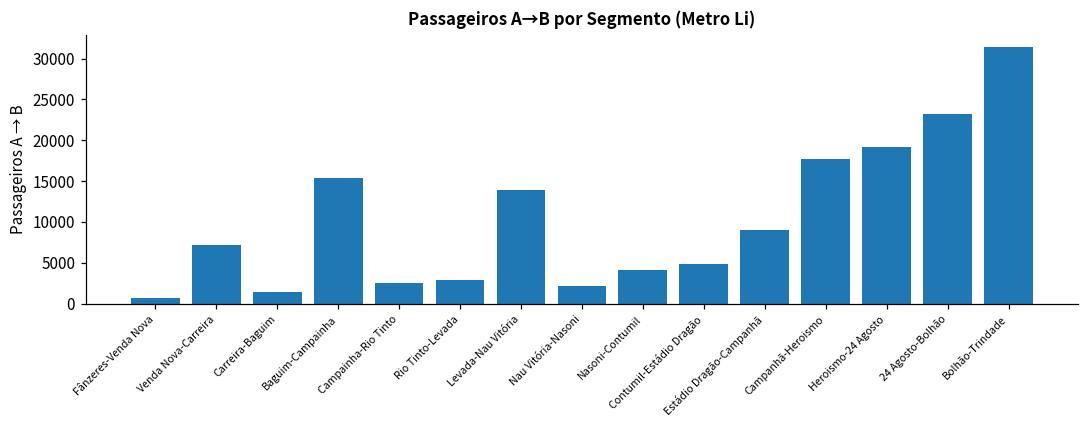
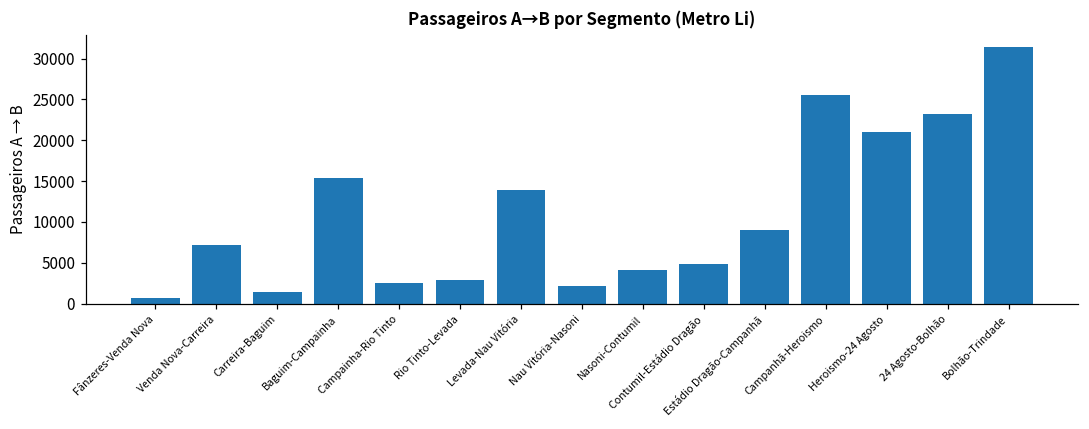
Campanhã-Heroismo: 18000 -> 25000
Heroismo-24 Agosto: 19000 -> 21000
